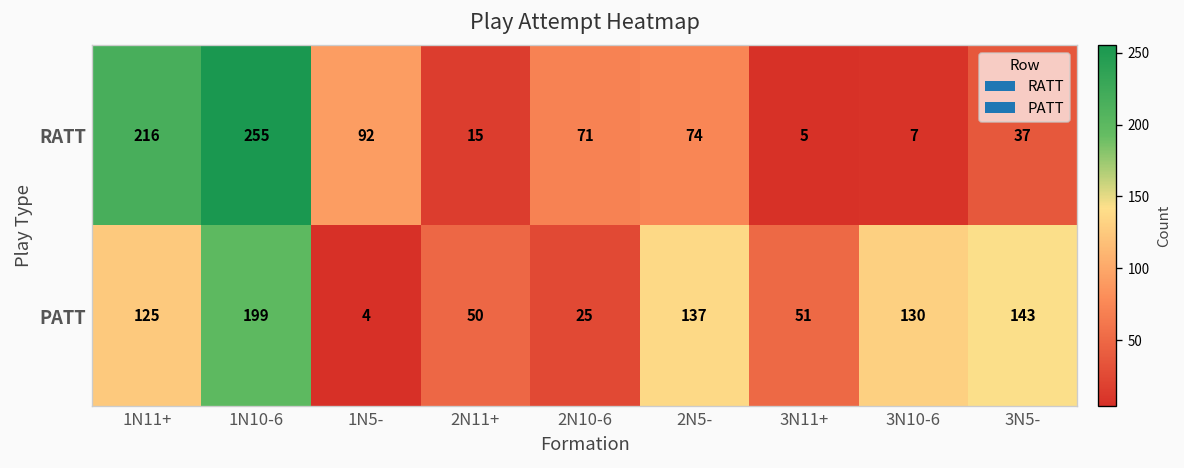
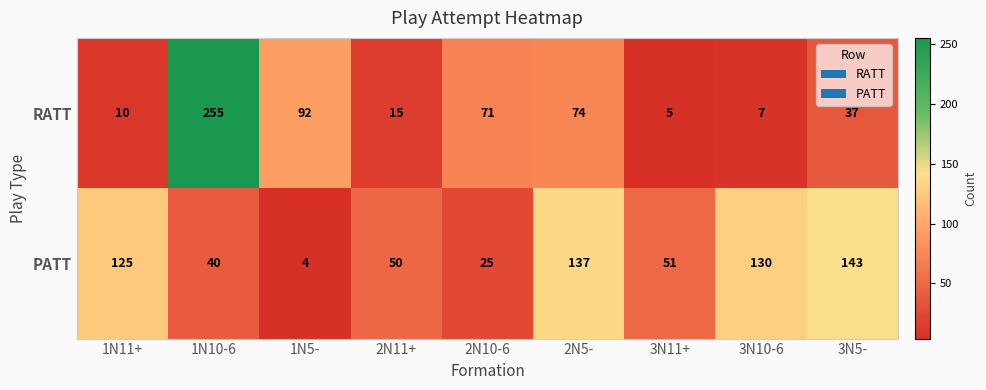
RATT, 1N11+: 216 -> 10
PATT, 1N10-6: 199 -> 40
